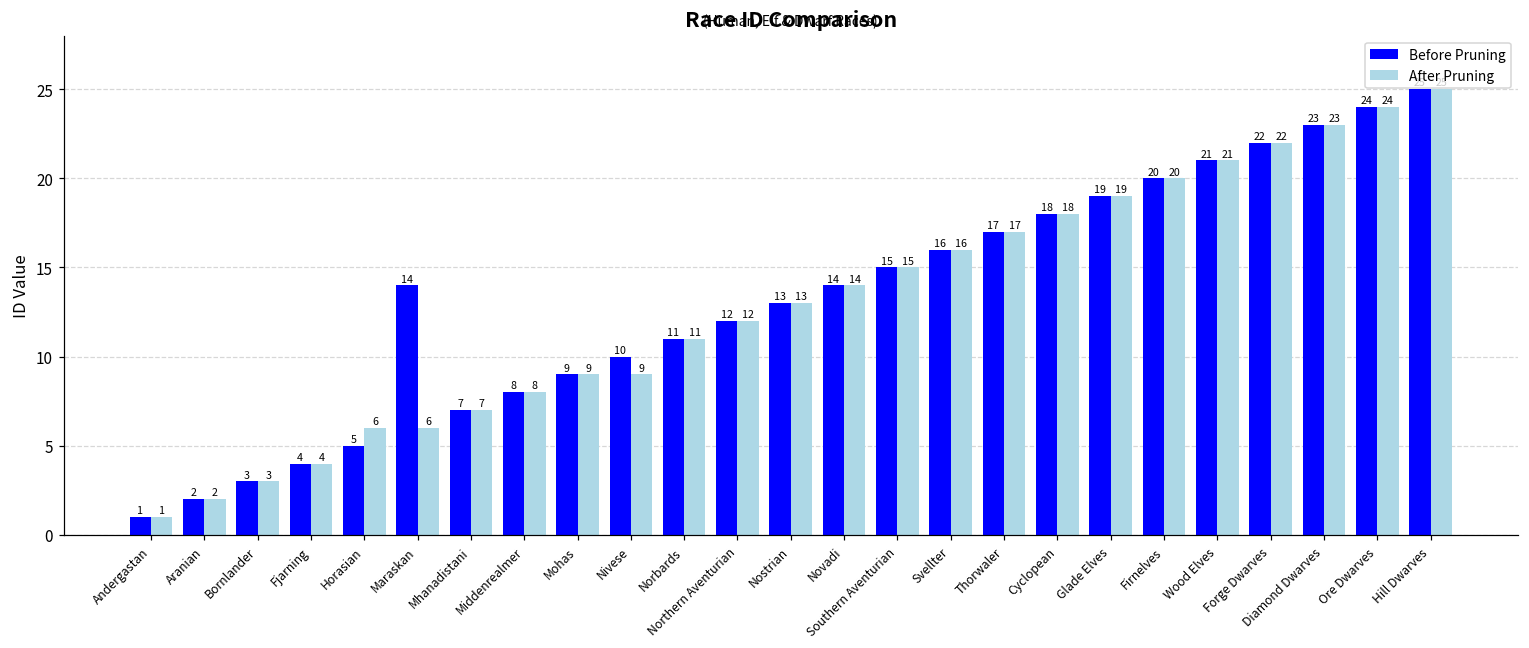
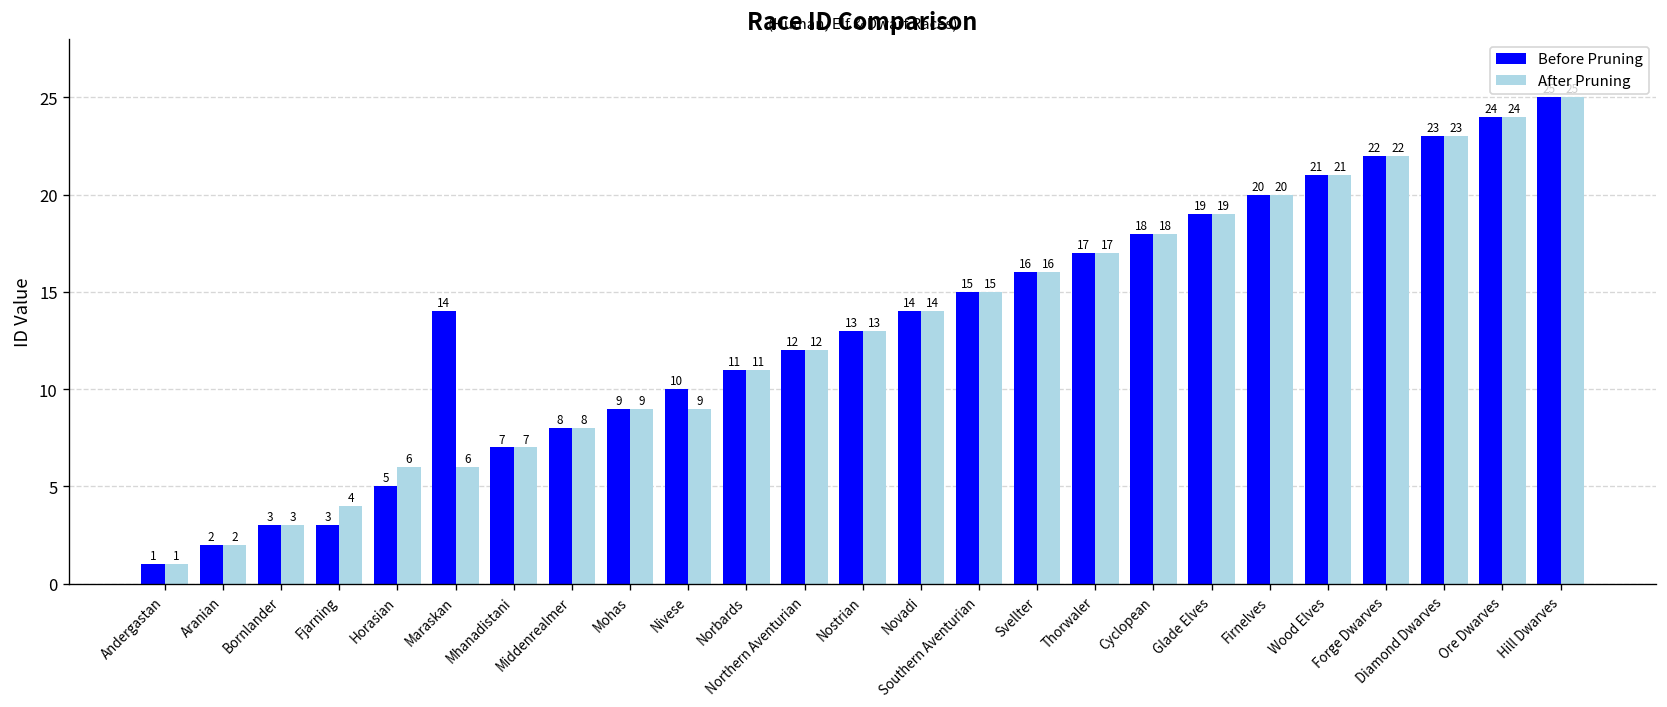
Before Pruning, Fjarning: 4 -> 3
